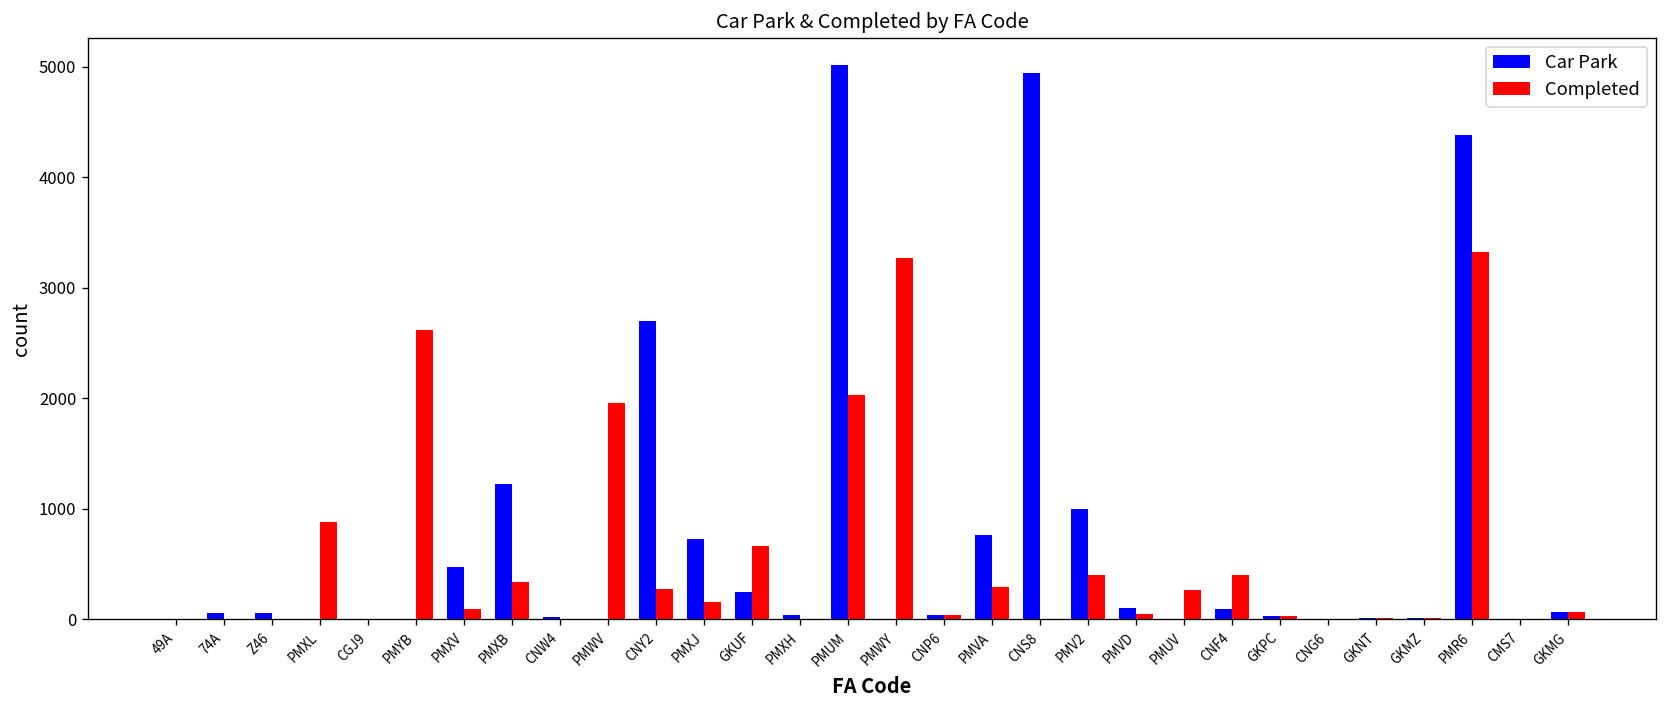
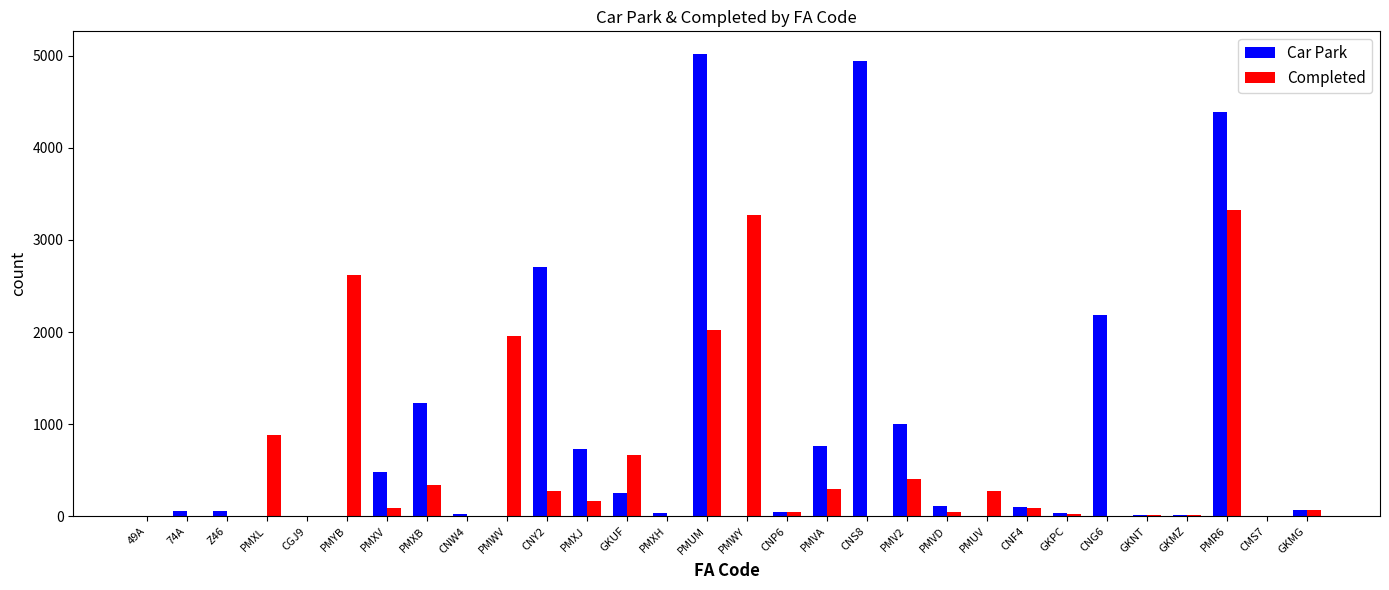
Completed, CNF4: 400 -> 100
Car Park, CNG6: 0 -> 2200
